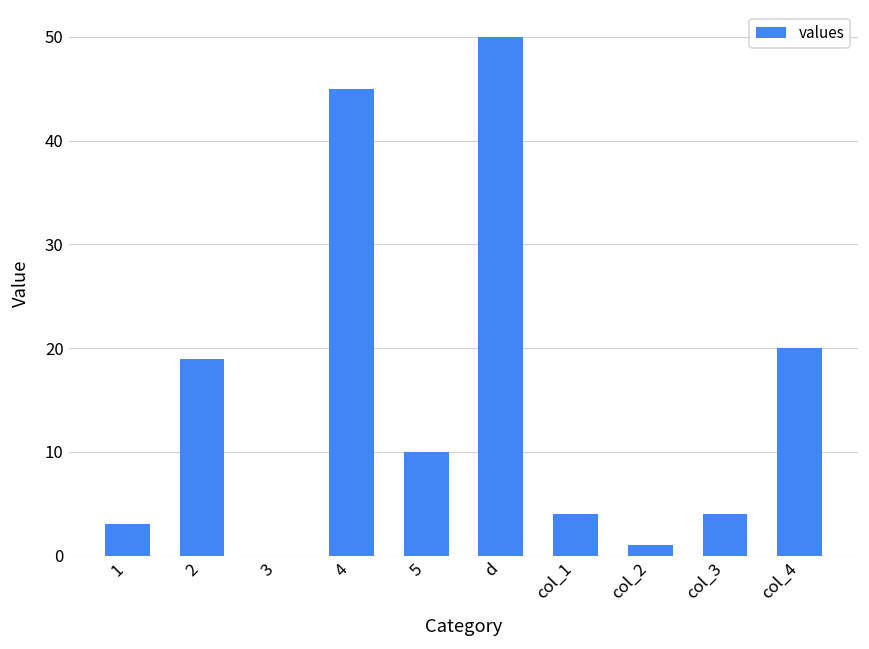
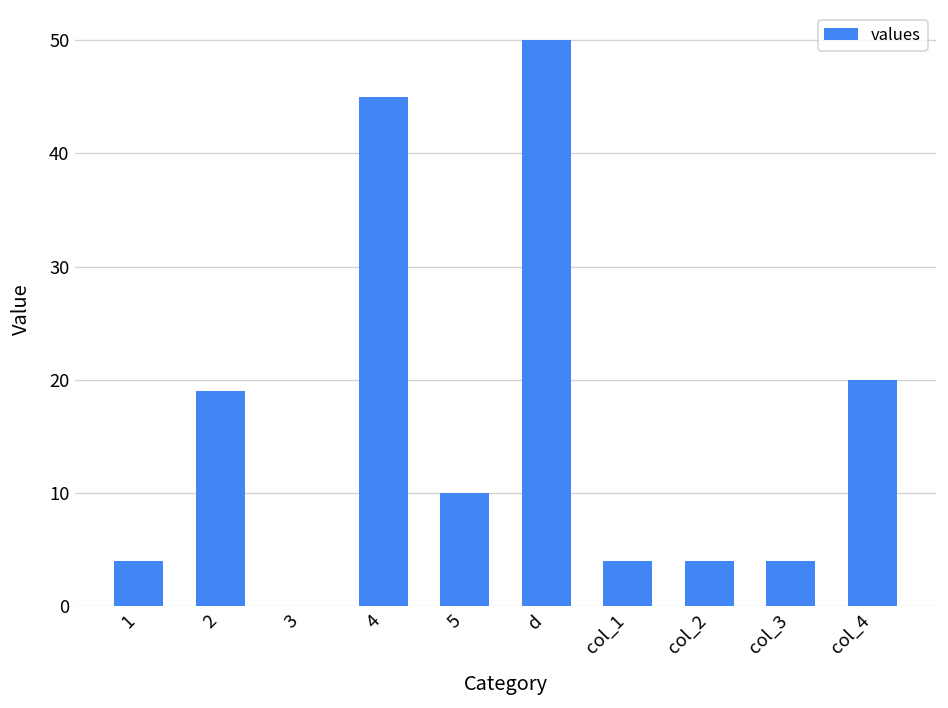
1: 3 -> 4
col_2: 1 -> 4
